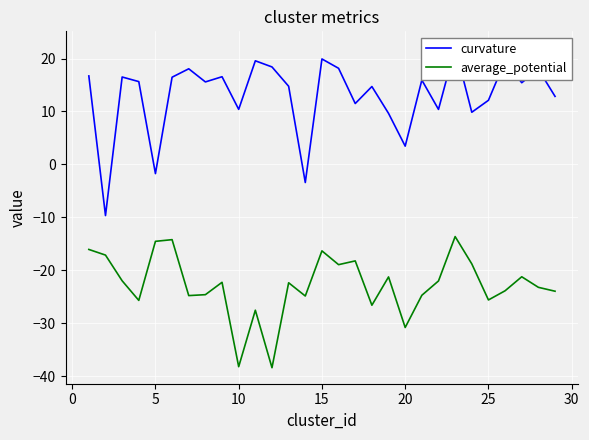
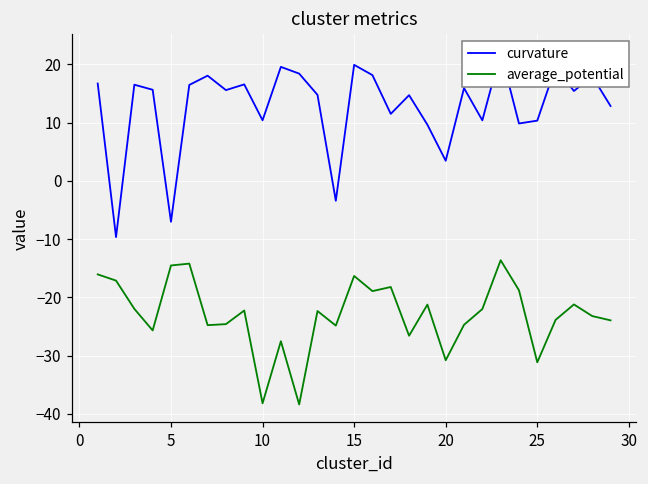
curvature, 5: -2 -> -7
curvature, 25: 12 -> 10
average_potential, 25: -26 -> -31
